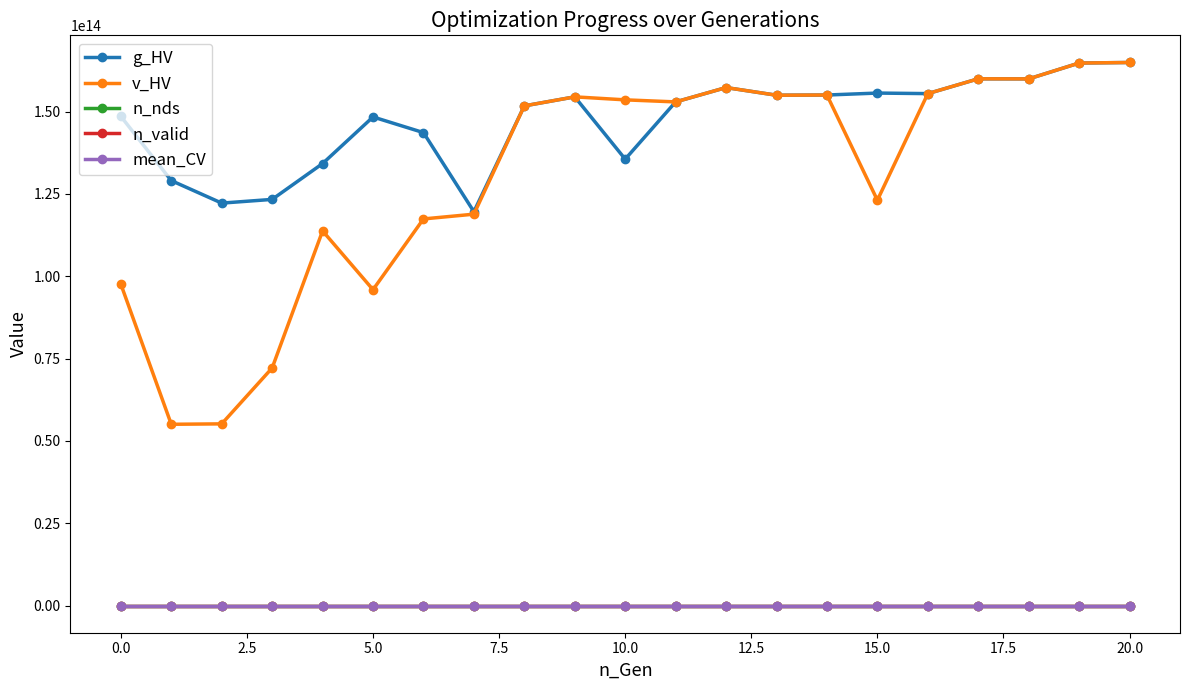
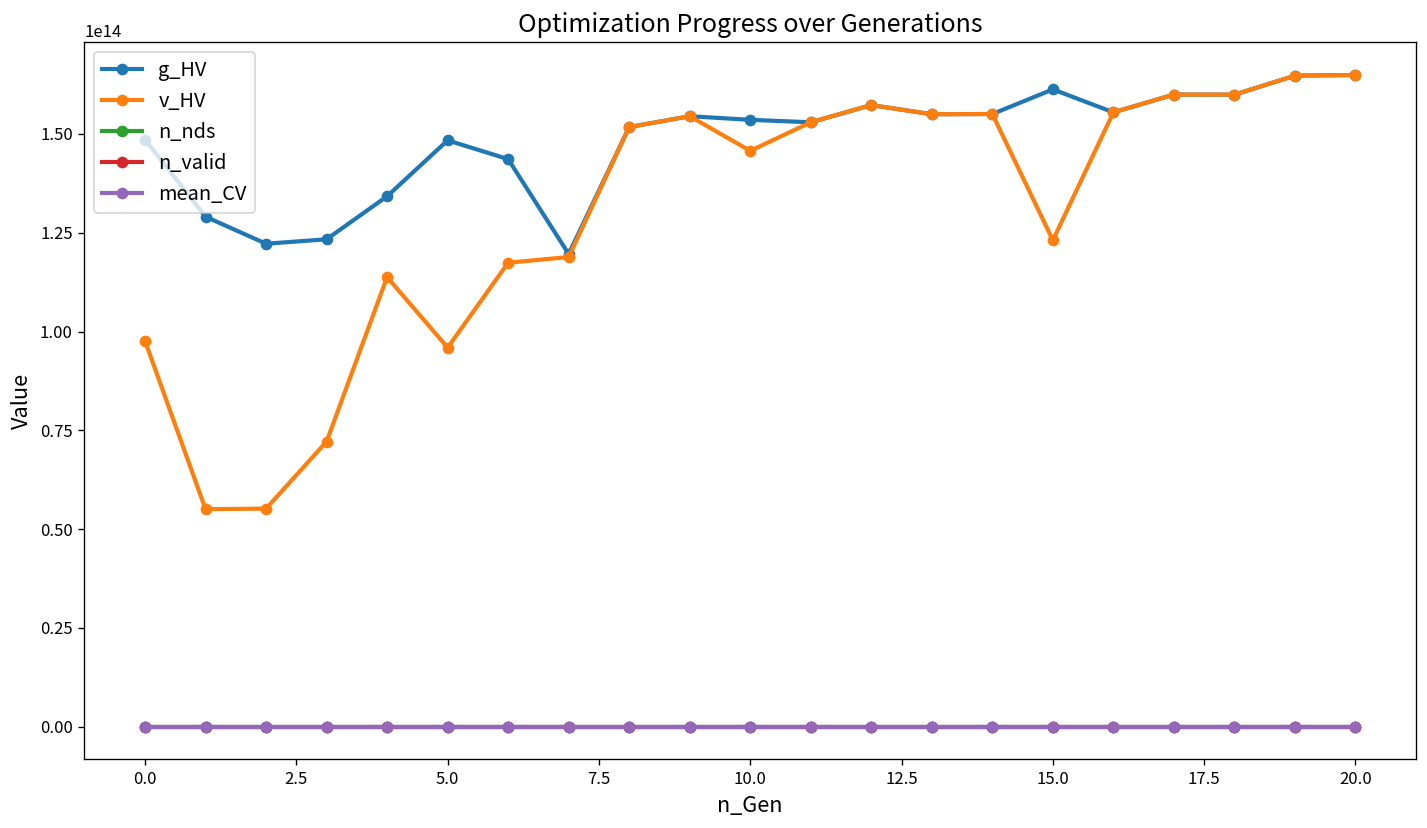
g_HV, 10.0: 136000000000000 -> 154000000000000
v_HV, 10.0: 154000000000000 -> 146000000000000
g_HV, 15.0: 156000000000000 -> 161000000000000
